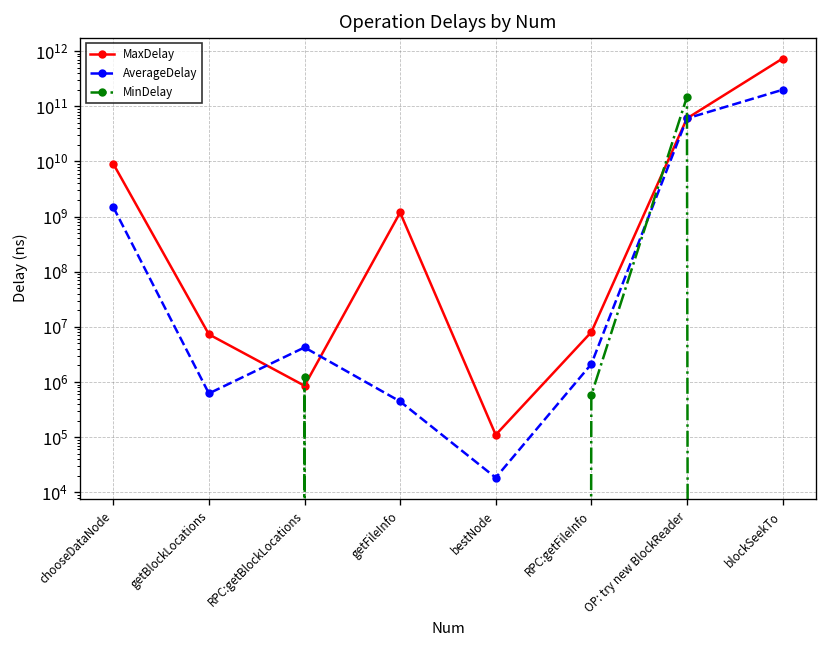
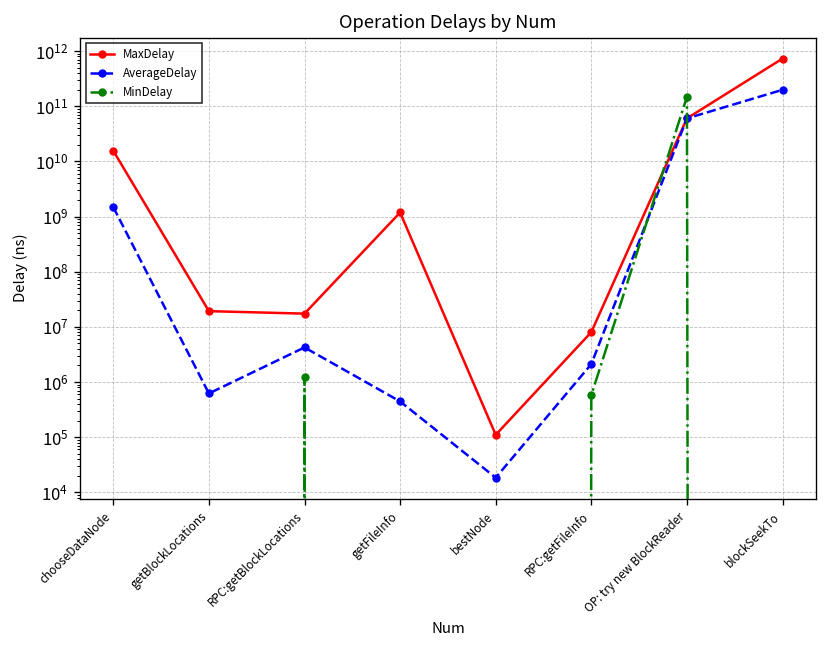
MaxDelay, chooseDataNode: 9000000000 -> 16000000000
MaxDelay, getBlockLocations: 7000000 -> 19000000
MaxDelay, RPC:getBlockLocations: 900000 -> 17000000
